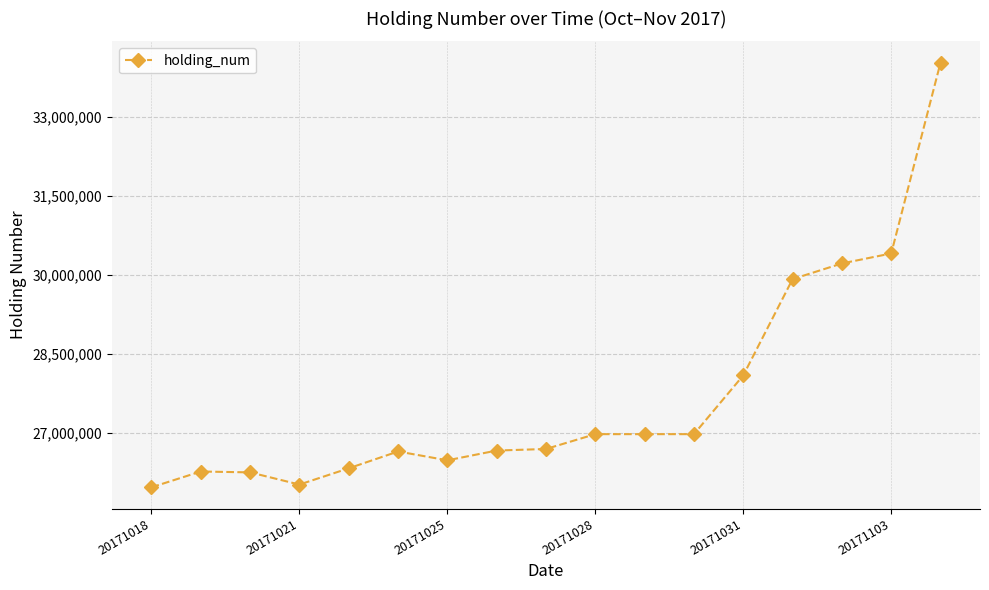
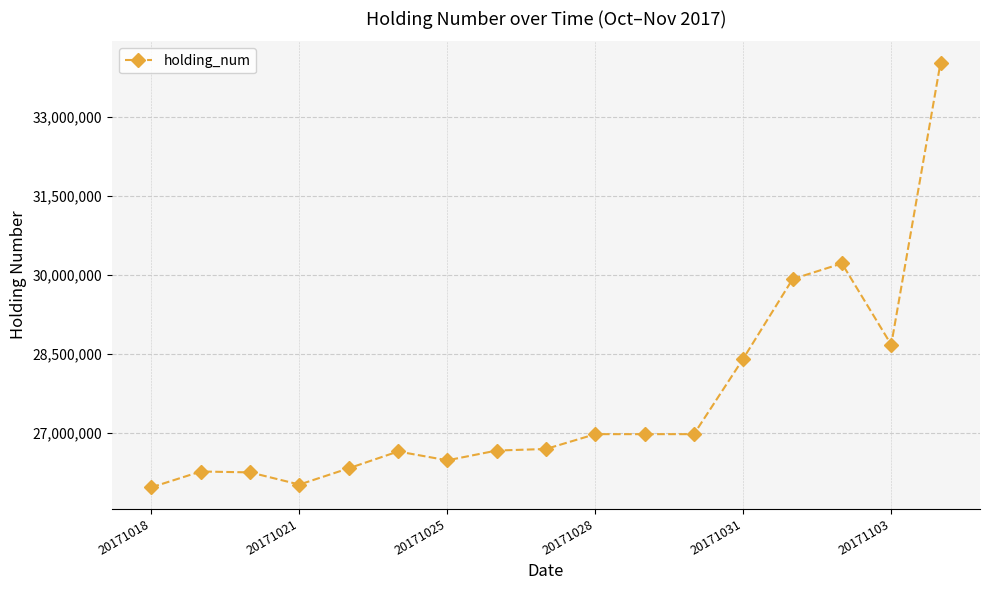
20171031: 28,100,000 -> 28,400,000
20171103: 30,400,000 -> 28,700,000
